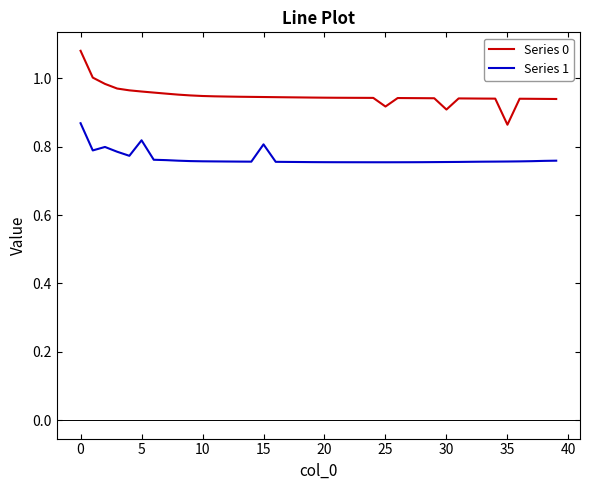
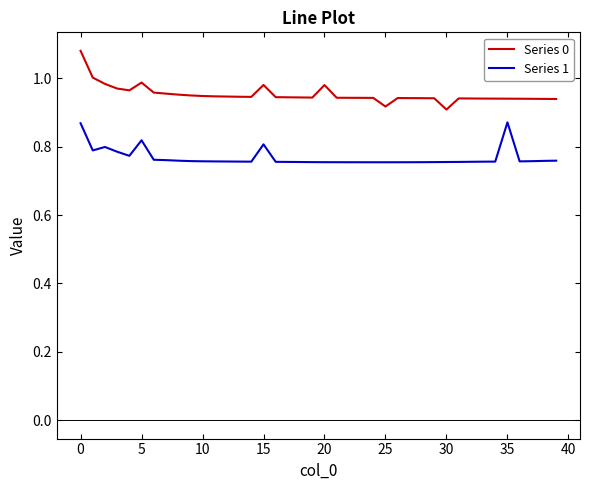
Series 0, 5: 0.96 -> 0.99
Series 0, 15: 0.95 -> 0.98
Series 0, 20: 0.94 -> 0.98
Series 0, 35: 0.86 -> 0.94
Series 1, 35: 0.76 -> 0.87
